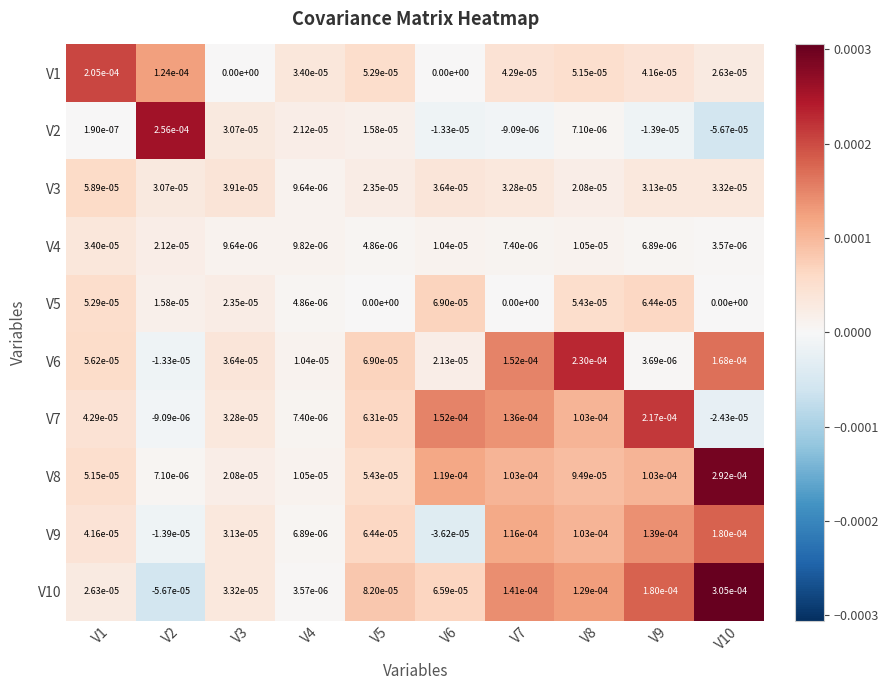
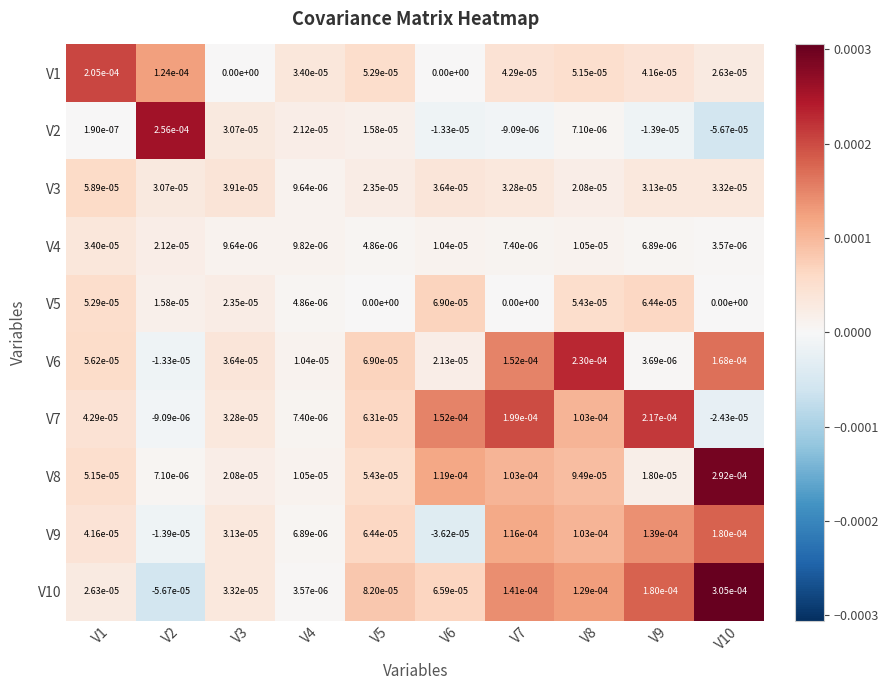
V7, V7: 1.36e-04 -> 1.99e-04
V8, V9: 1.03e-04 -> 1.80e-05
